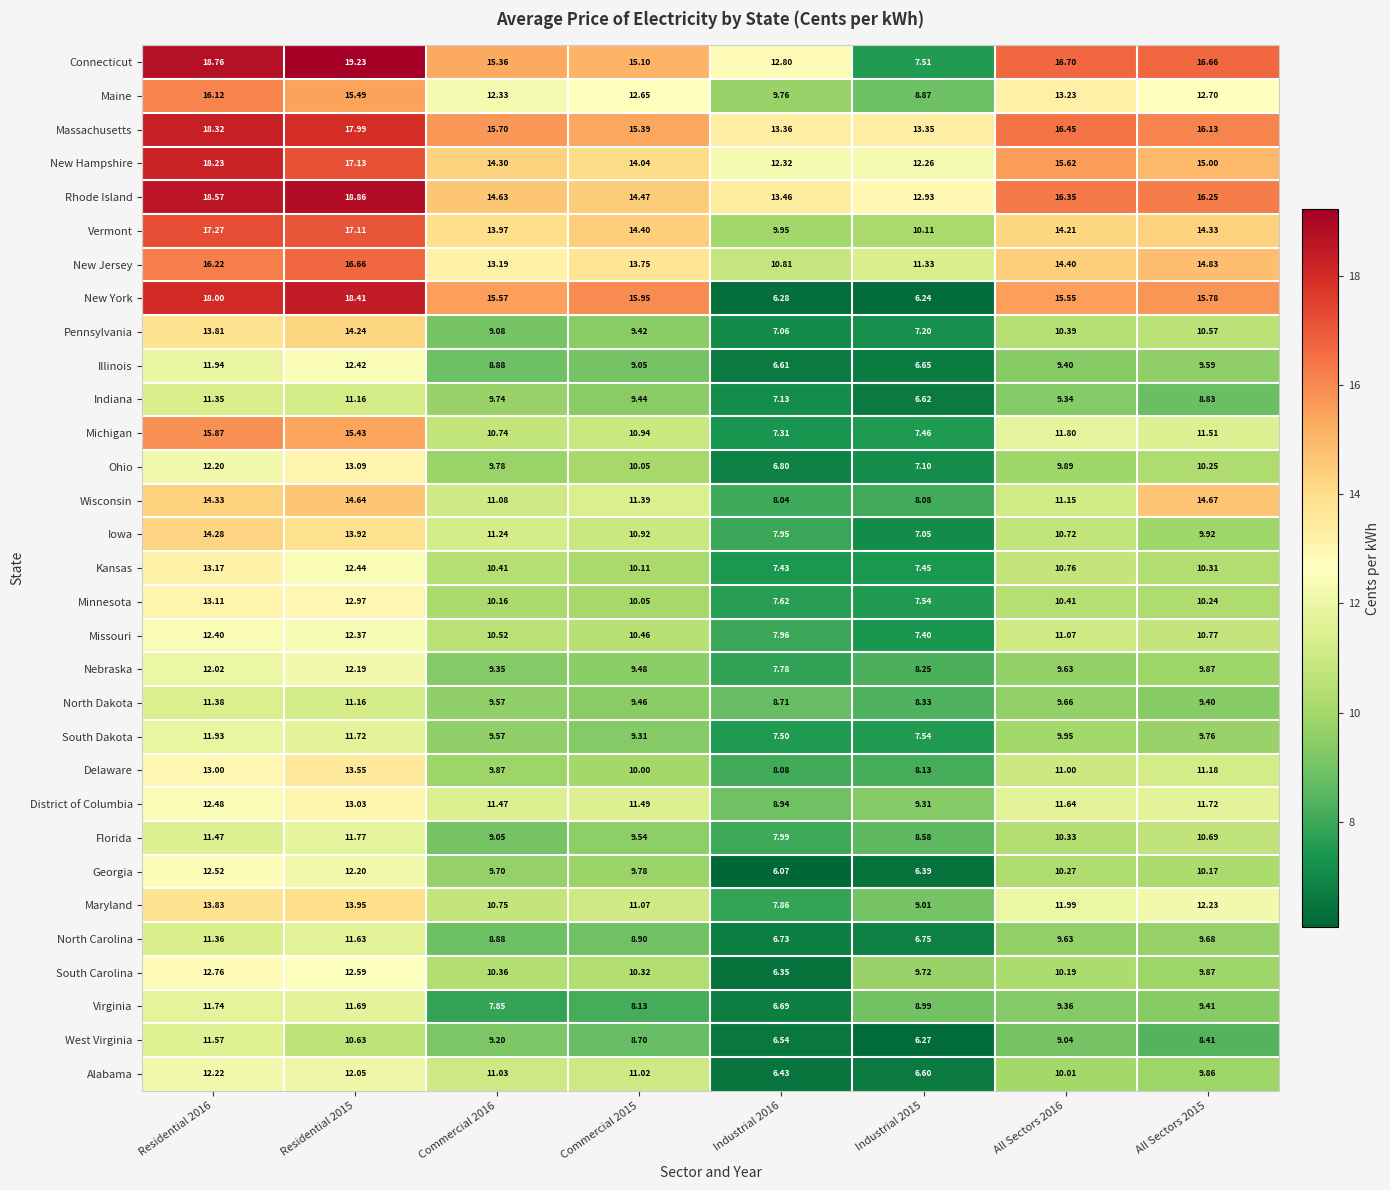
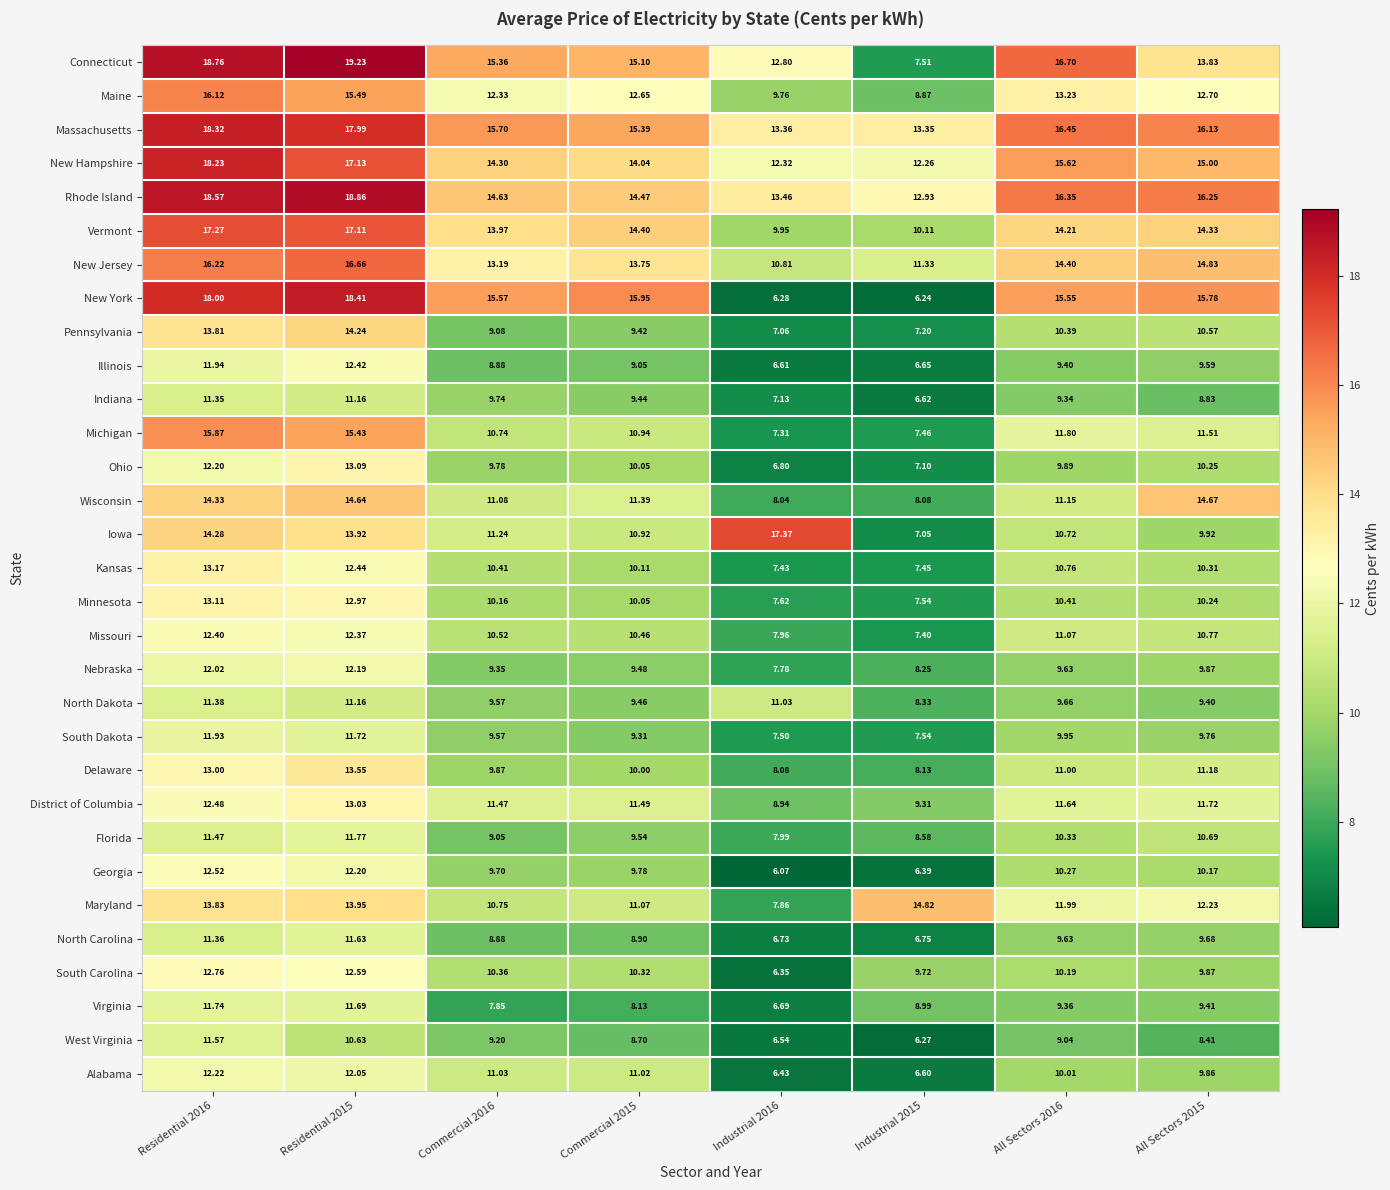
Connecticut, All Sectors 2015: 16.66 -> 13.83
Iowa, Industrial 2016: 7.95 -> 17.37
North Dakota, Industrial 2016: 8.71 -> 11.03
Maryland, Industrial 2015: 9.01 -> 14.82
